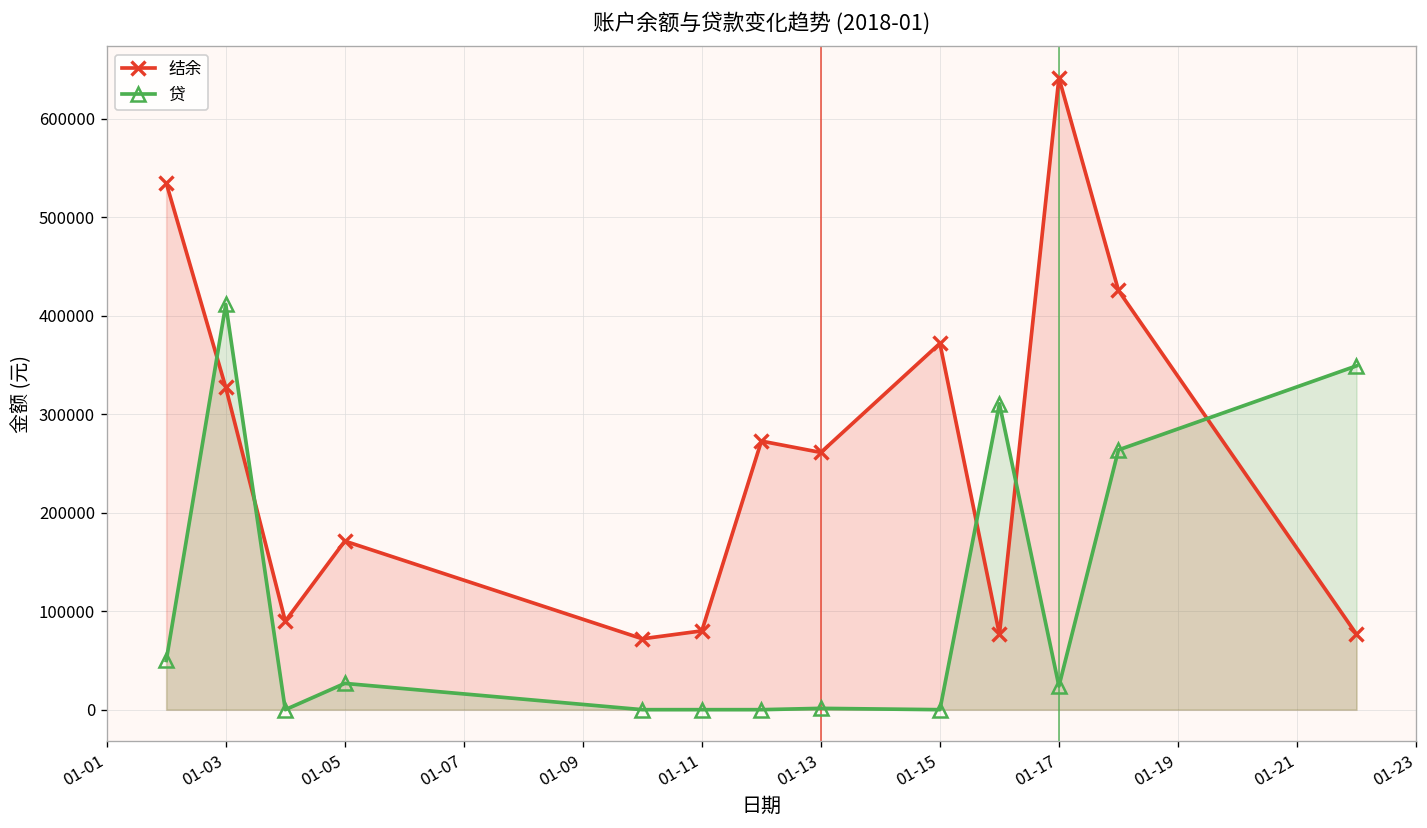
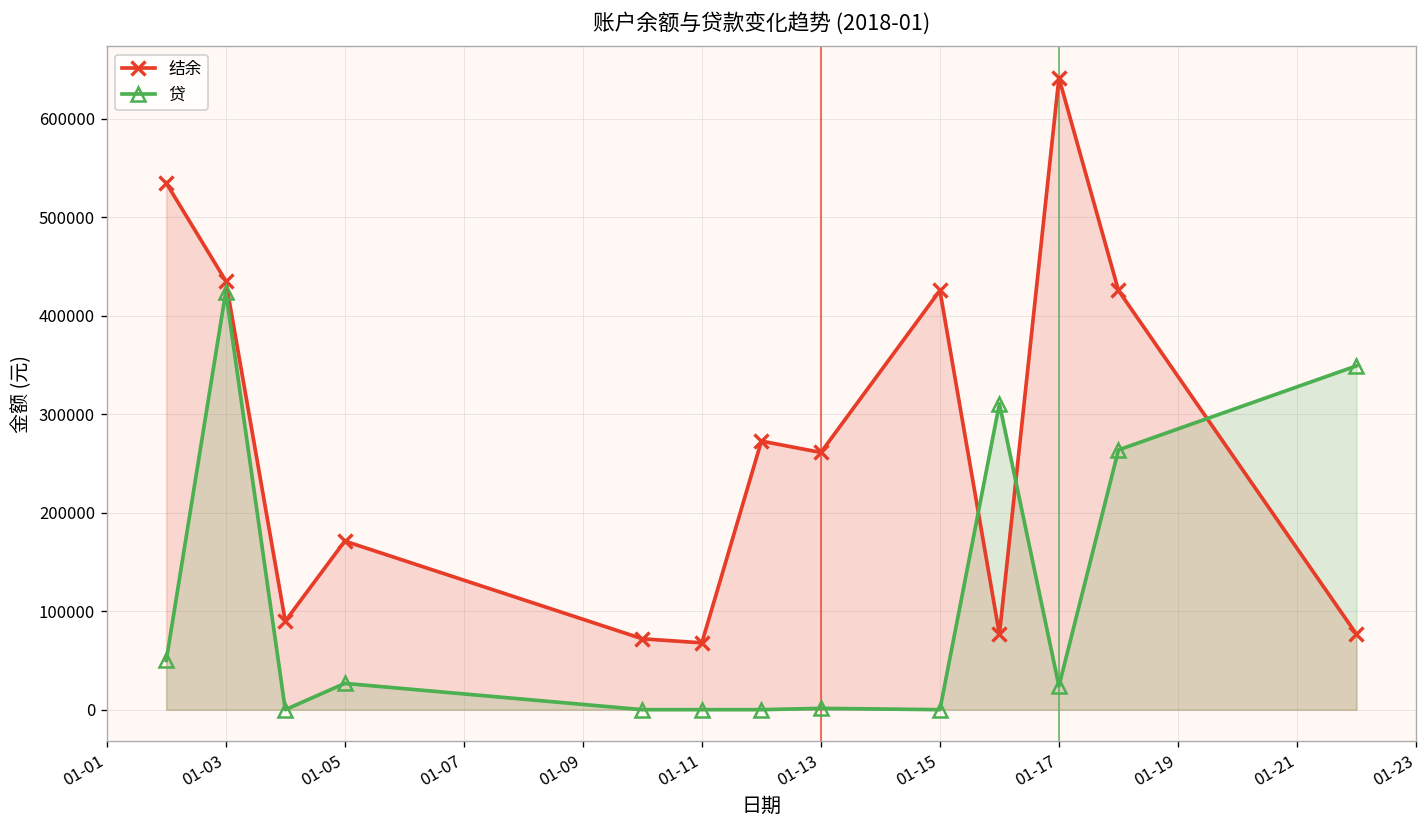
结余, 01-03: 330000 -> 440000
贷, 01-03: 410000 -> 420000
结余, 01-11: 80000 -> 70000
结余, 01-15: 370000 -> 430000
